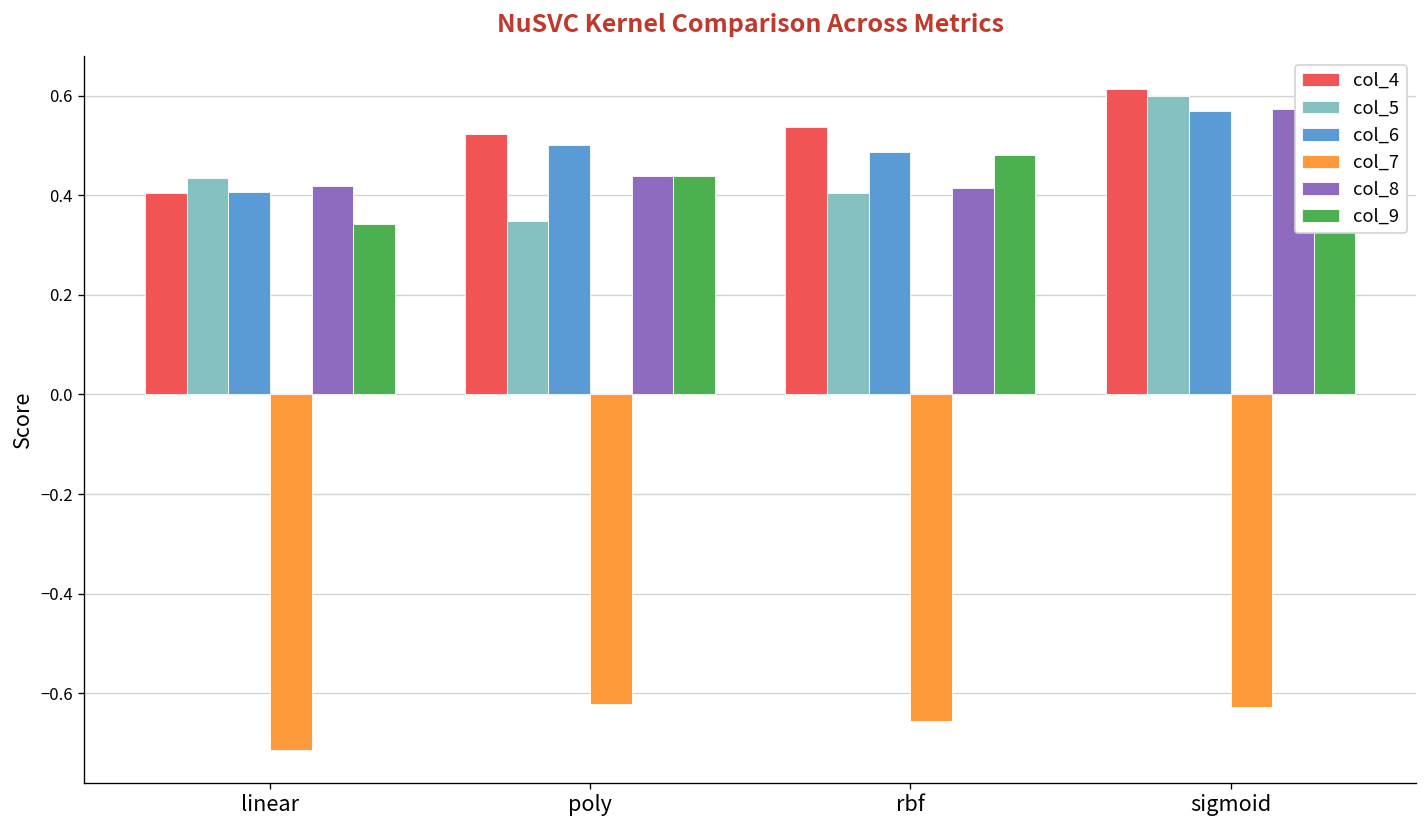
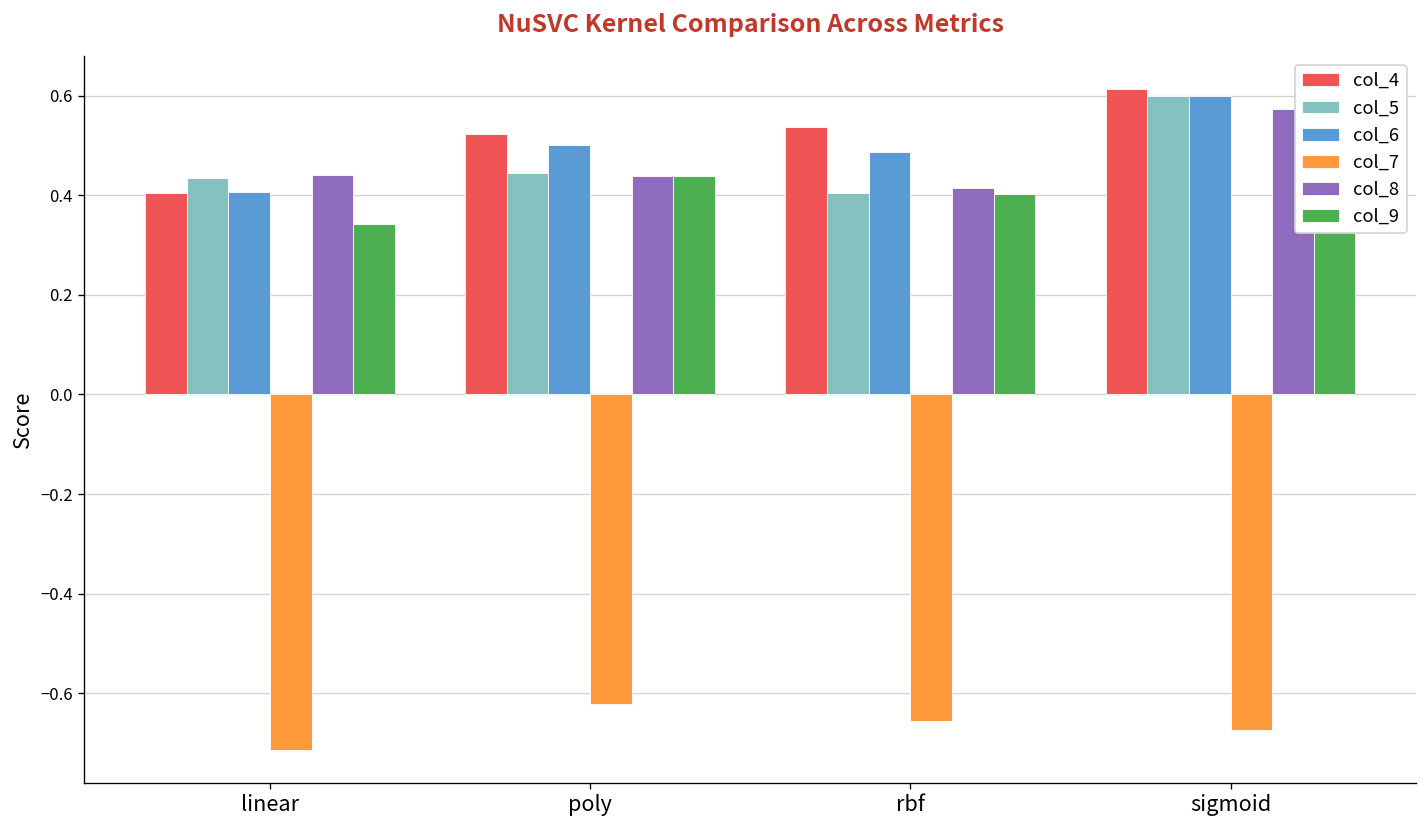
col_8, linear: 0.42 -> 0.44
col_5, poly: 0.35 -> 0.45
col_9, rbf: 0.48 -> 0.40
col_6, sigmoid: 0.57 -> 0.60
col_7, sigmoid: -0.63 -> -0.67
